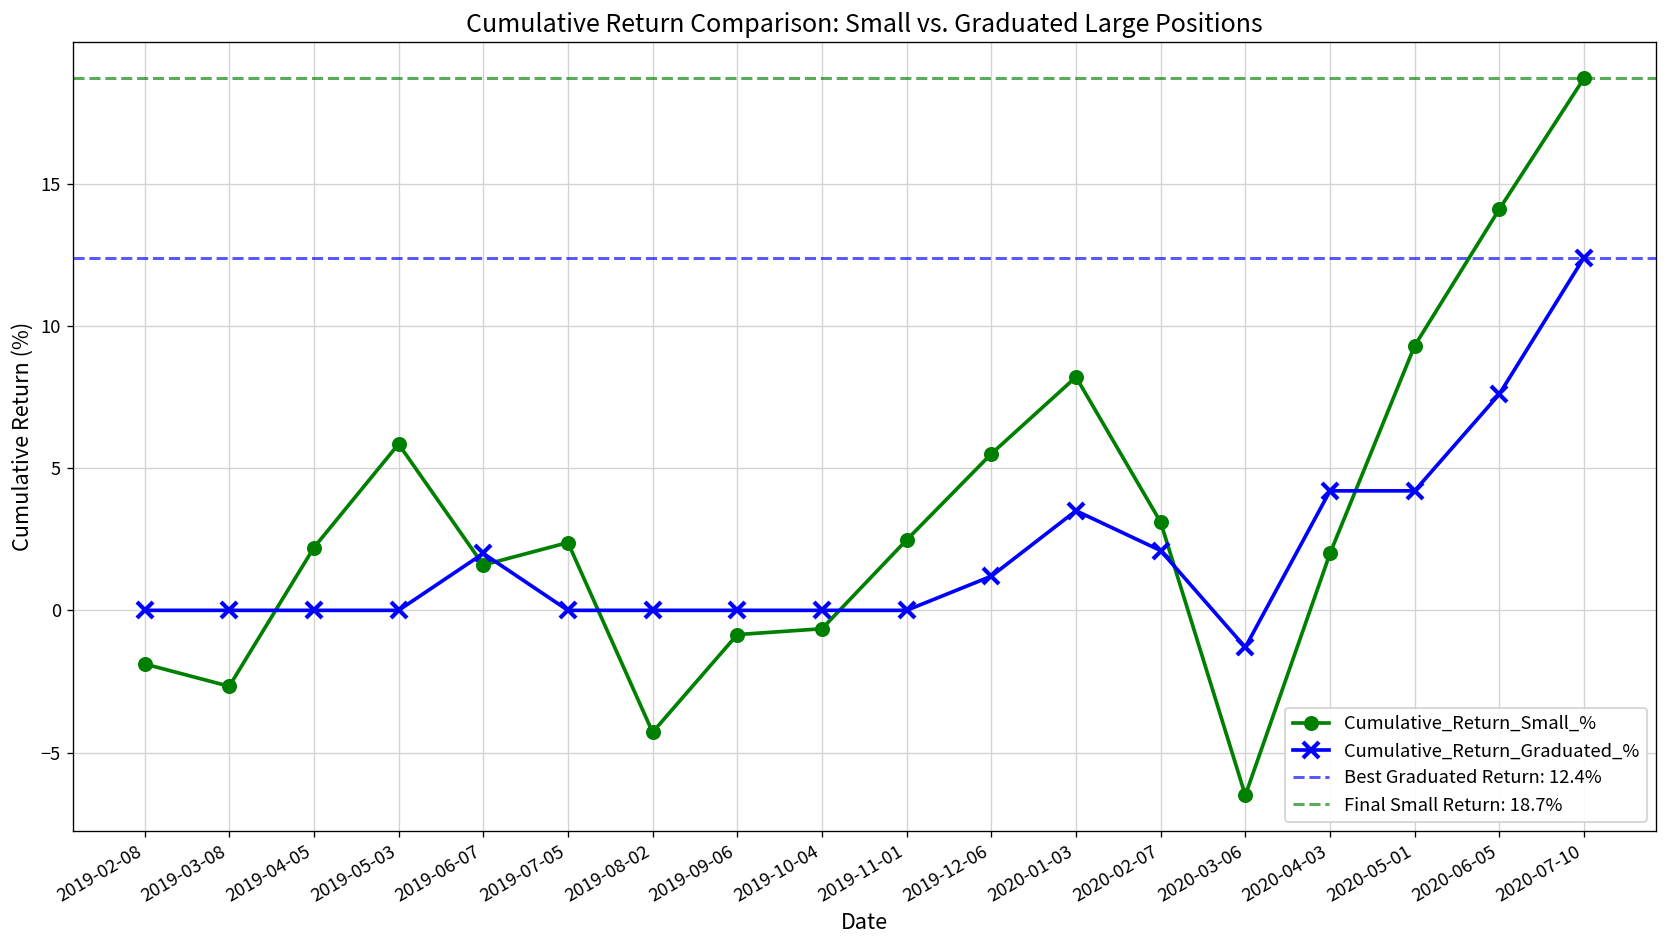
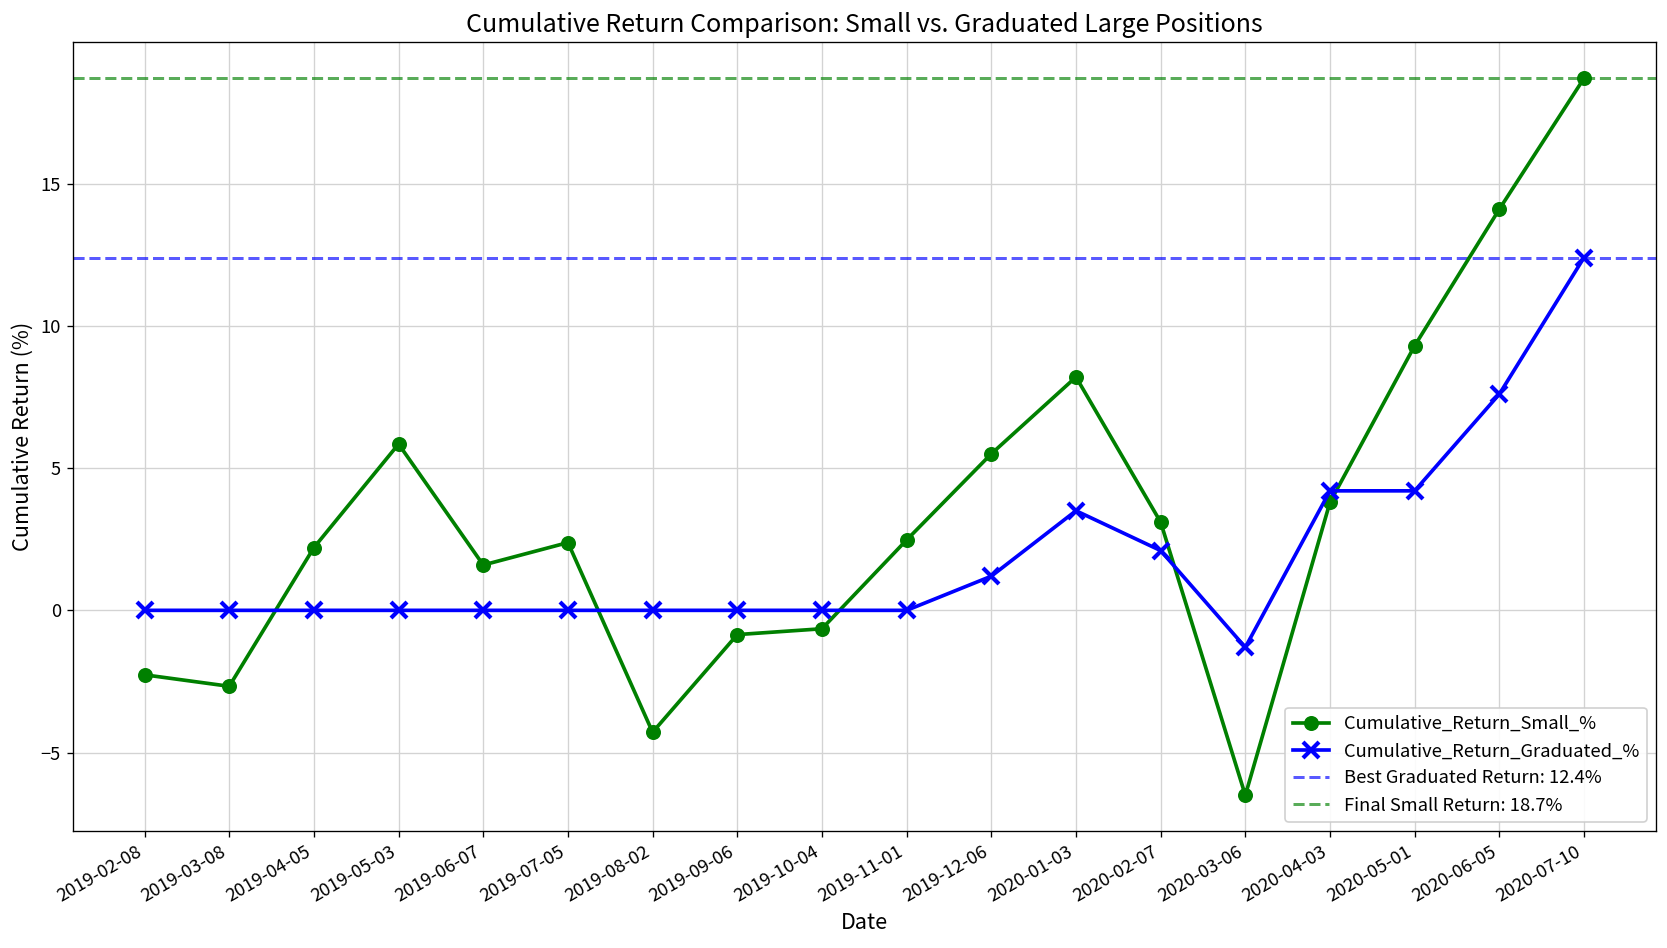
Cumulative_Return_Small_%, 2019-02-08: -1.9 -> -2.3
Cumulative_Return_Graduated_%, 2019-06-07: 2 -> 0
Cumulative_Return_Small_%, 2020-04-03: 2.0 -> 3.8
